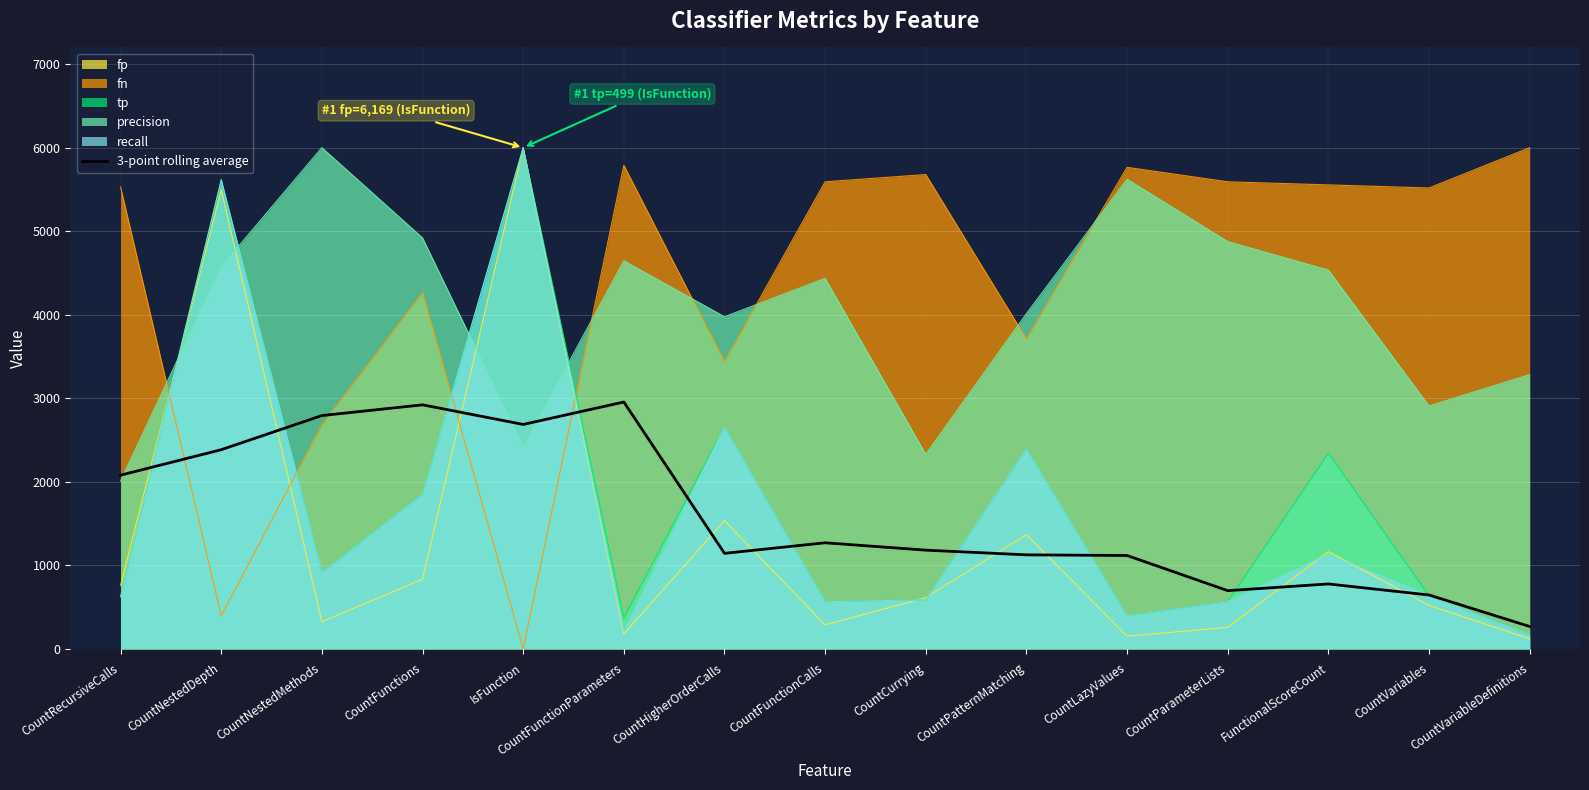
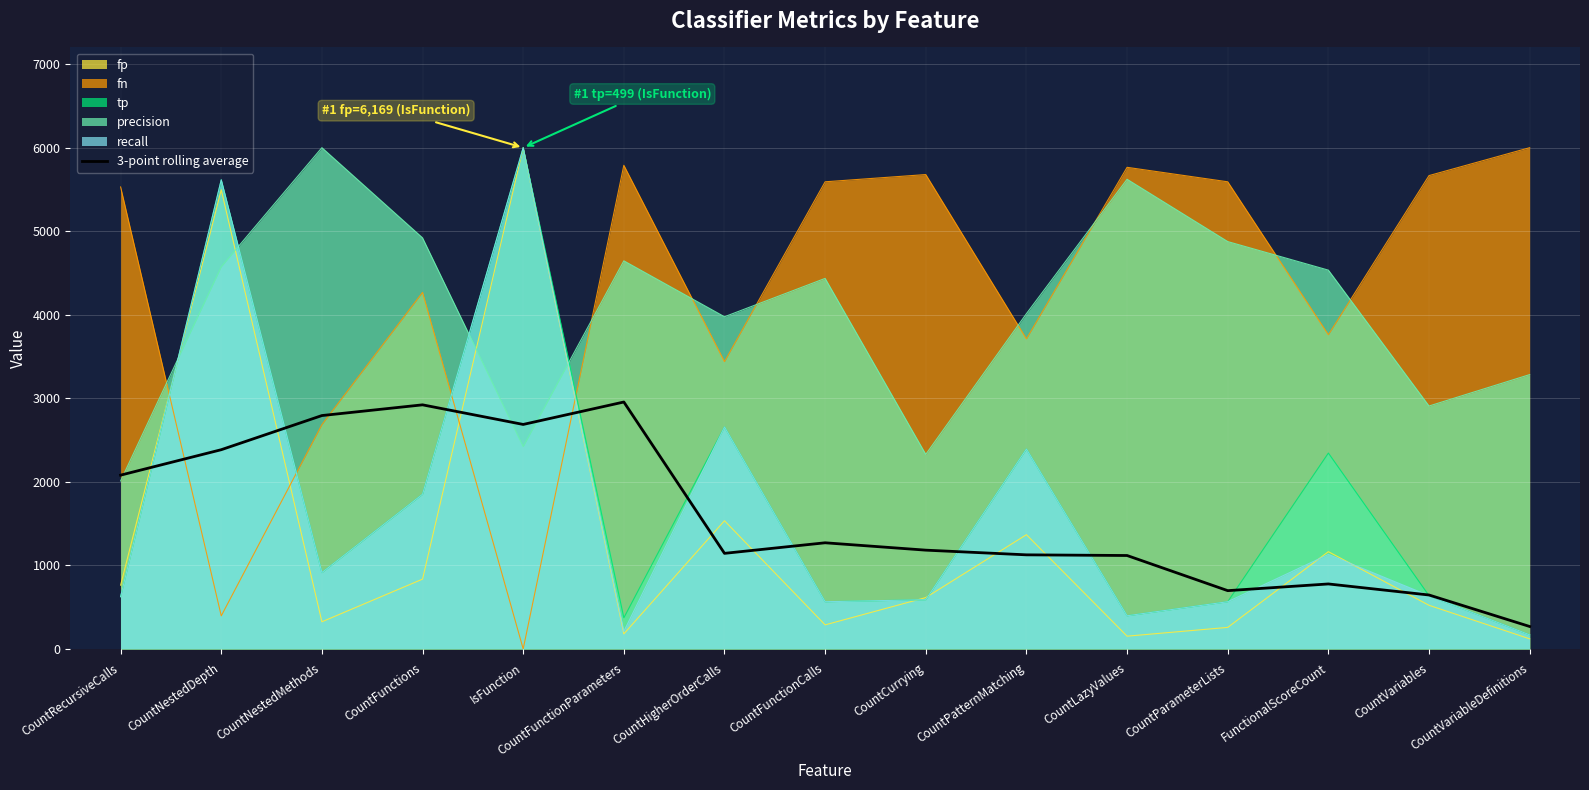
fn, FunctionalScoreCount: 5600 -> 3800
fn, CountVariables: 5500 -> 5700
